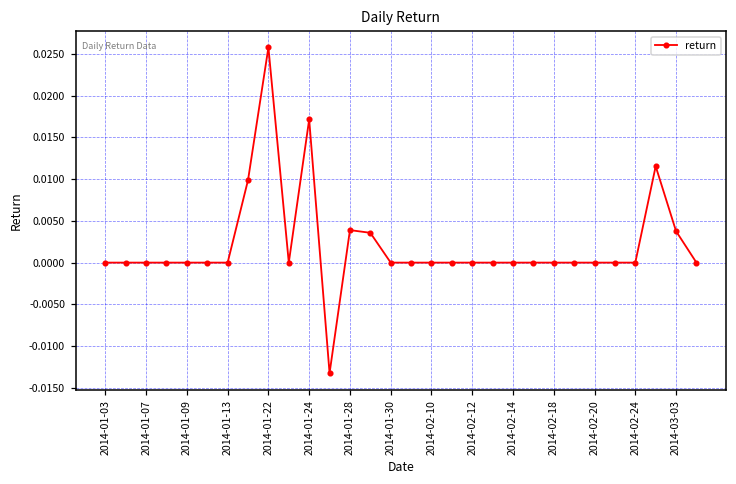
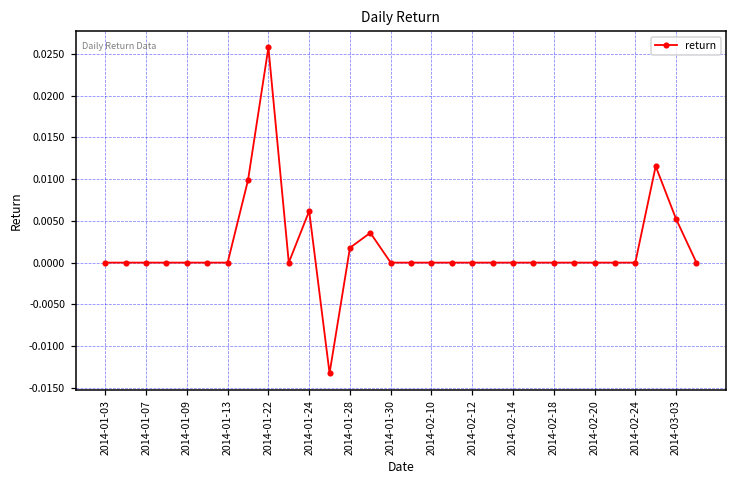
2014-01-24: 0.017 -> 0.006
2014-01-28: 0.004 -> 0.002
2014-03-03: 0.004 -> 0.005
